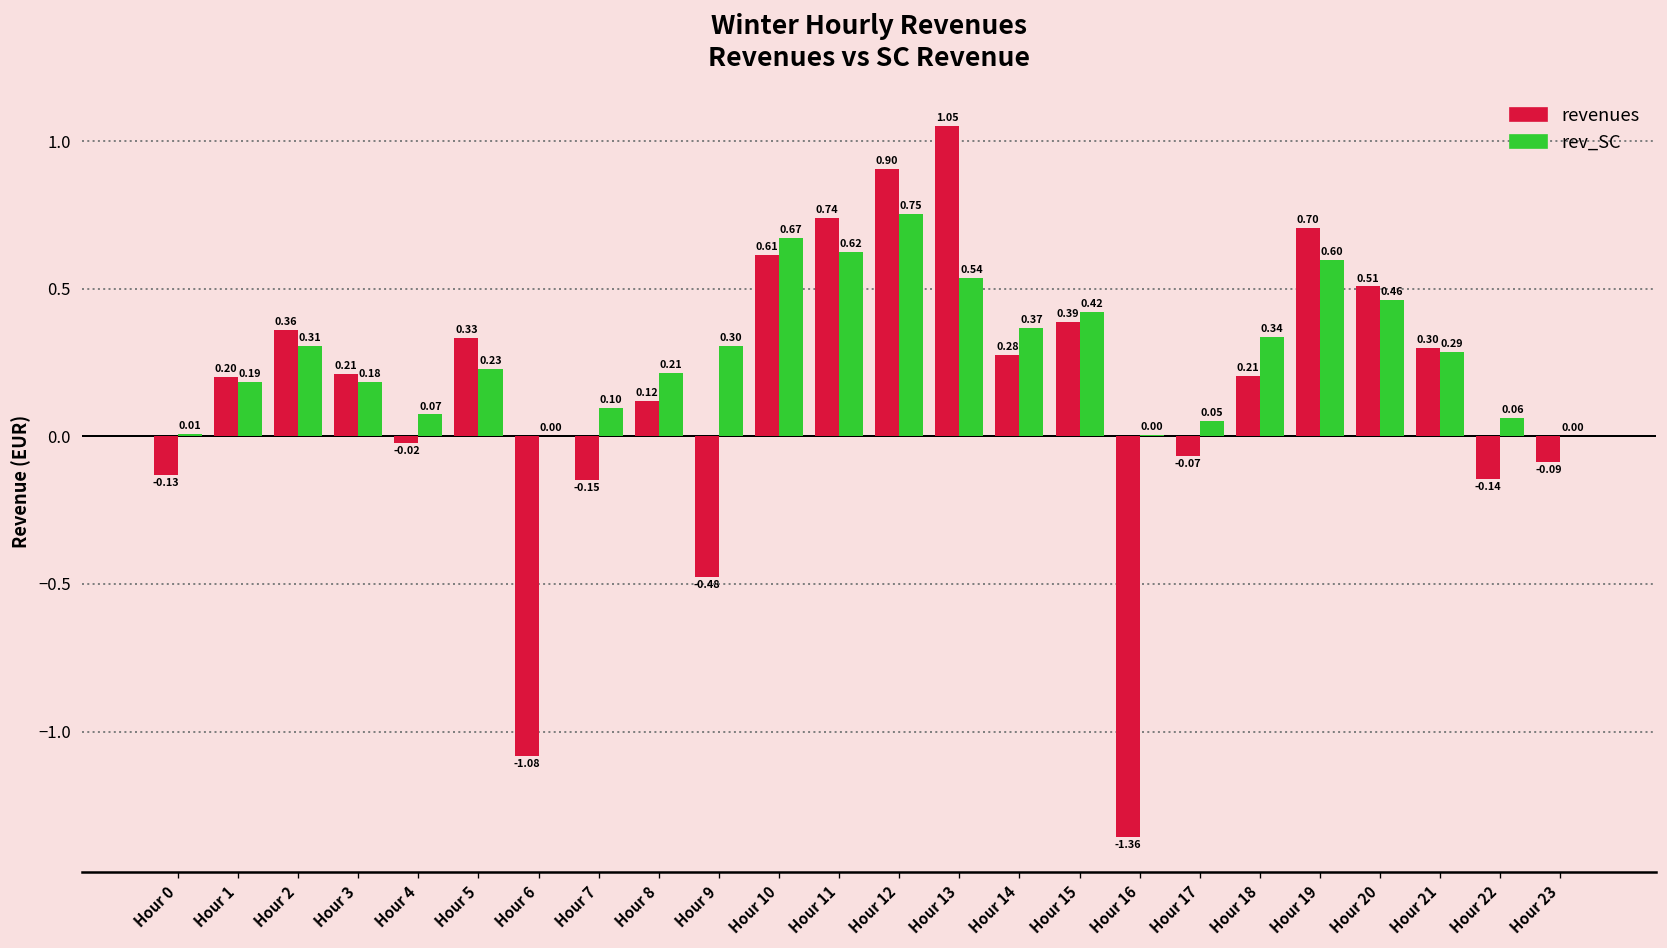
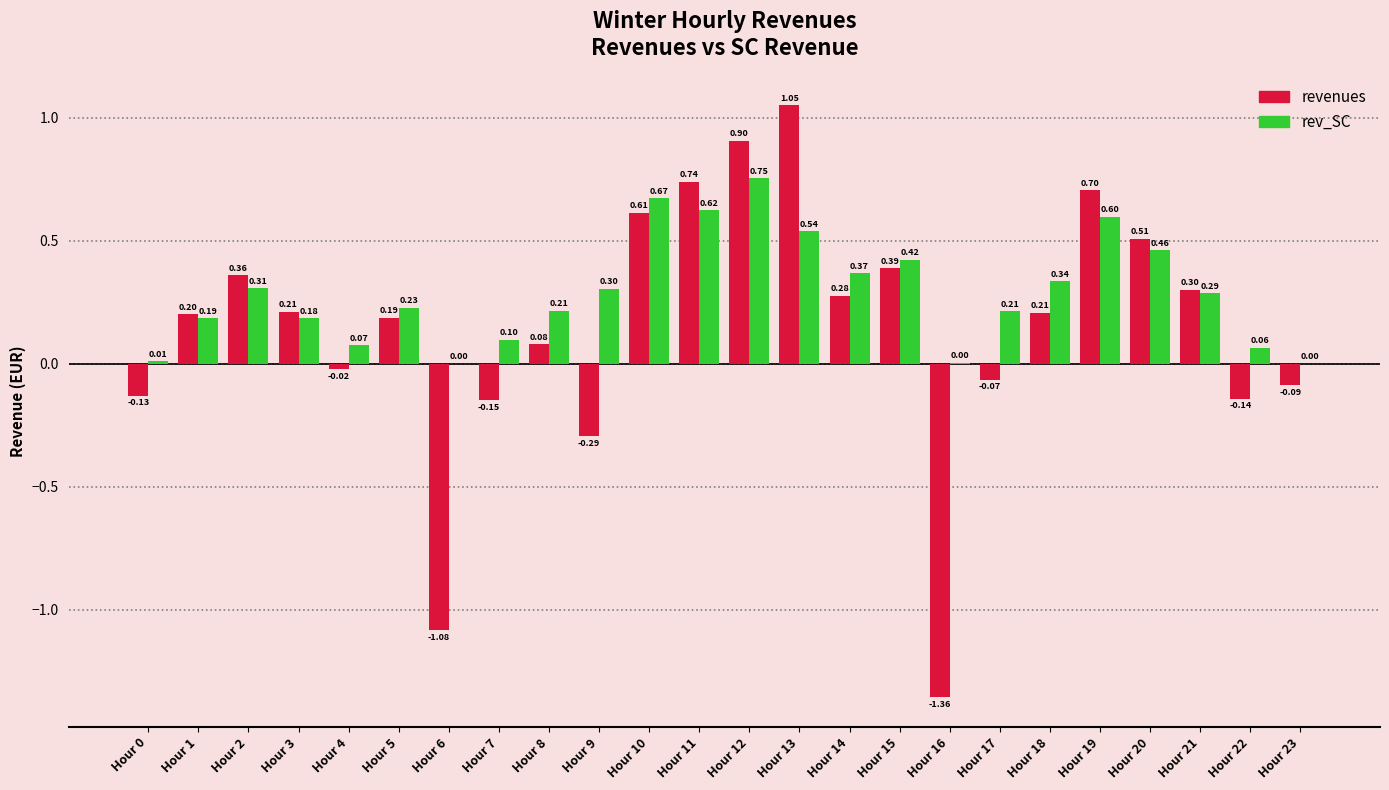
revenues, Hour 5: 0.33 -> 0.19
revenues, Hour 8: 0.12 -> 0.08
revenues, Hour 9: -0.48 -> -0.29
rev_SC, Hour 17: 0.05 -> 0.21
